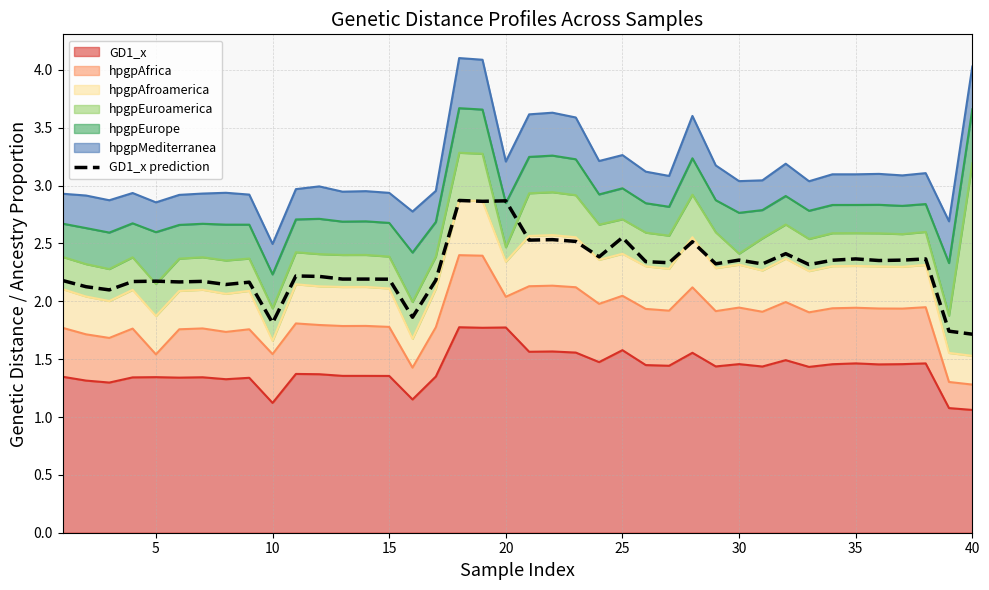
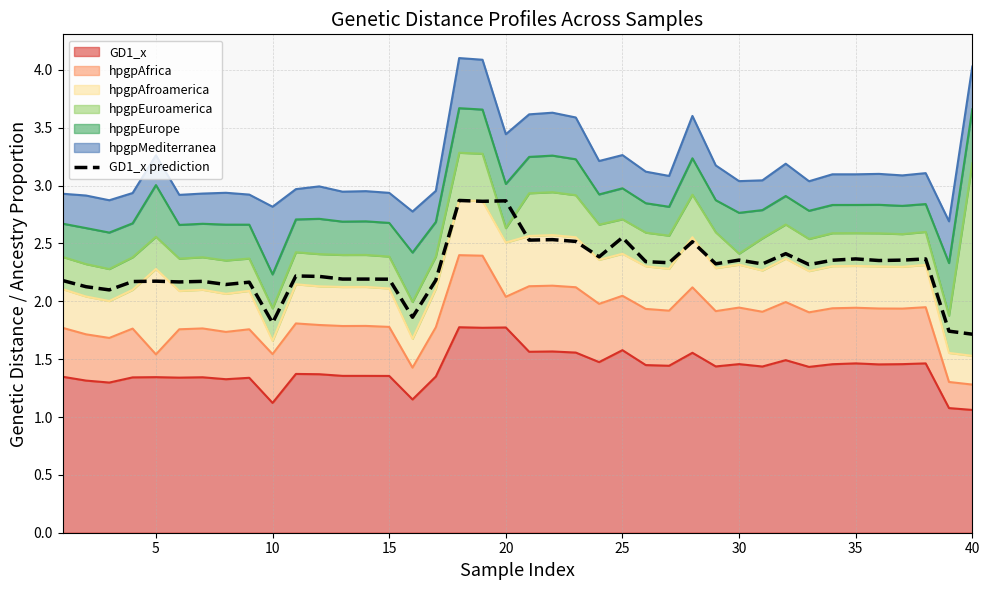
hpgpAfroamerica, 5: 0.33 -> 0.74
hpgpMediterranea, 10: 0.26 -> 0.59
hpgpAfroamerica, 20: 0.30 -> 0.47
hpgpMediterranea, 20: 0.36 -> 0.43
